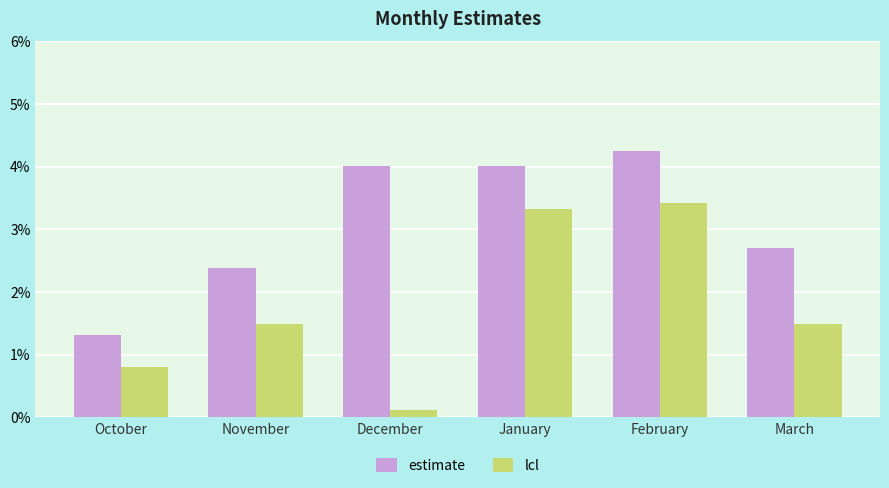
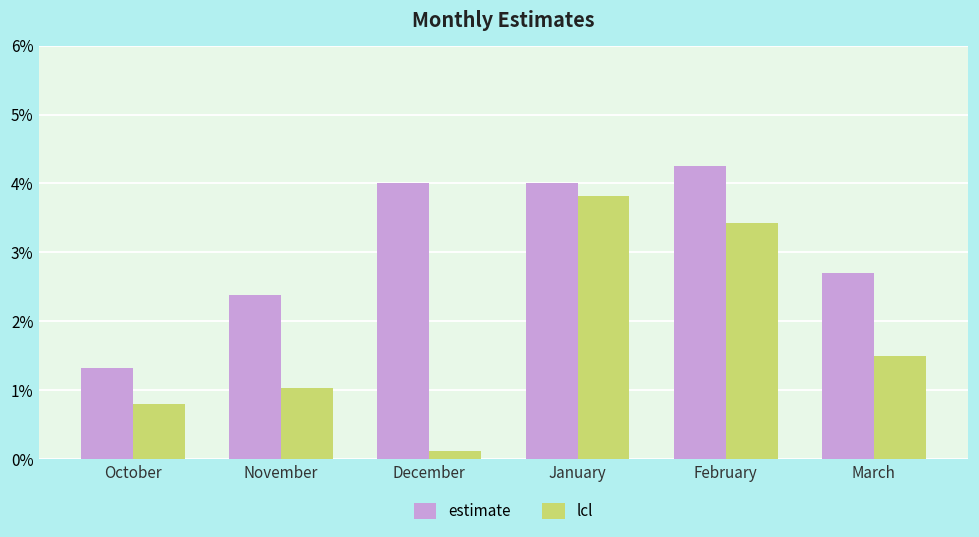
lcl, November: 1.5% -> 1.0%
lcl, January: 3.3% -> 3.8%
